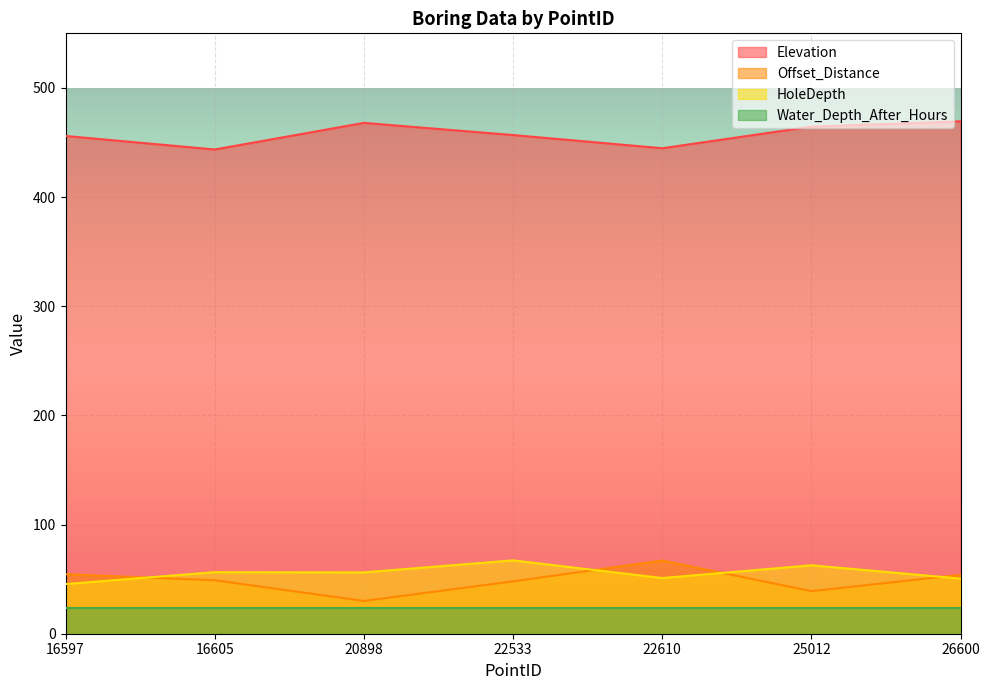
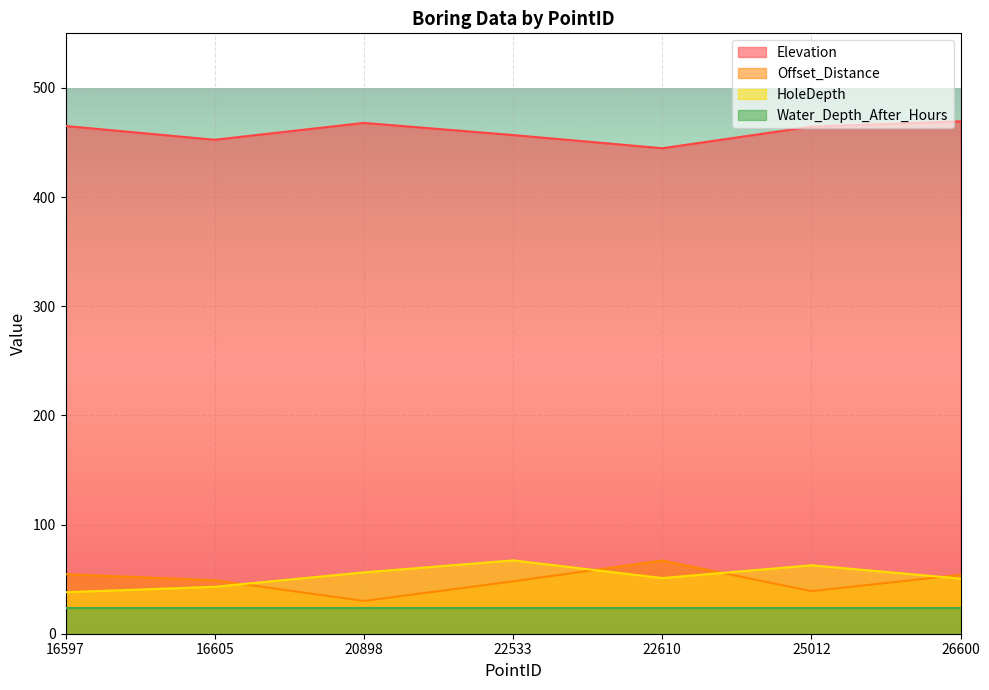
Elevation, 16597: 456 -> 465
HoleDepth, 16597: 46 -> 38
Elevation, 16605: 444 -> 453
HoleDepth, 16605: 56 -> 43
